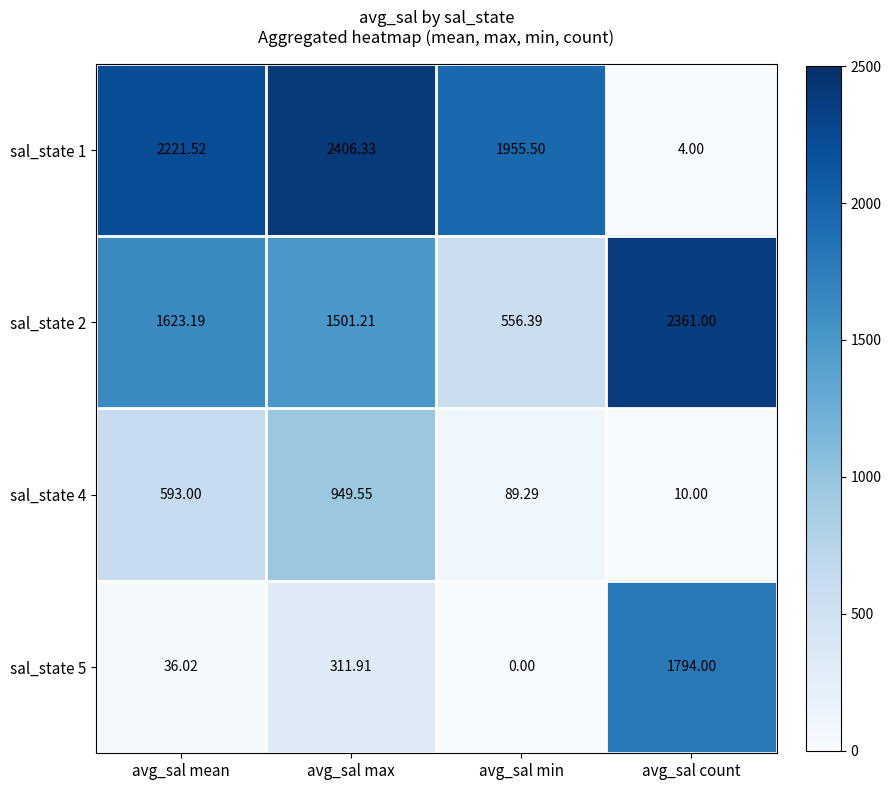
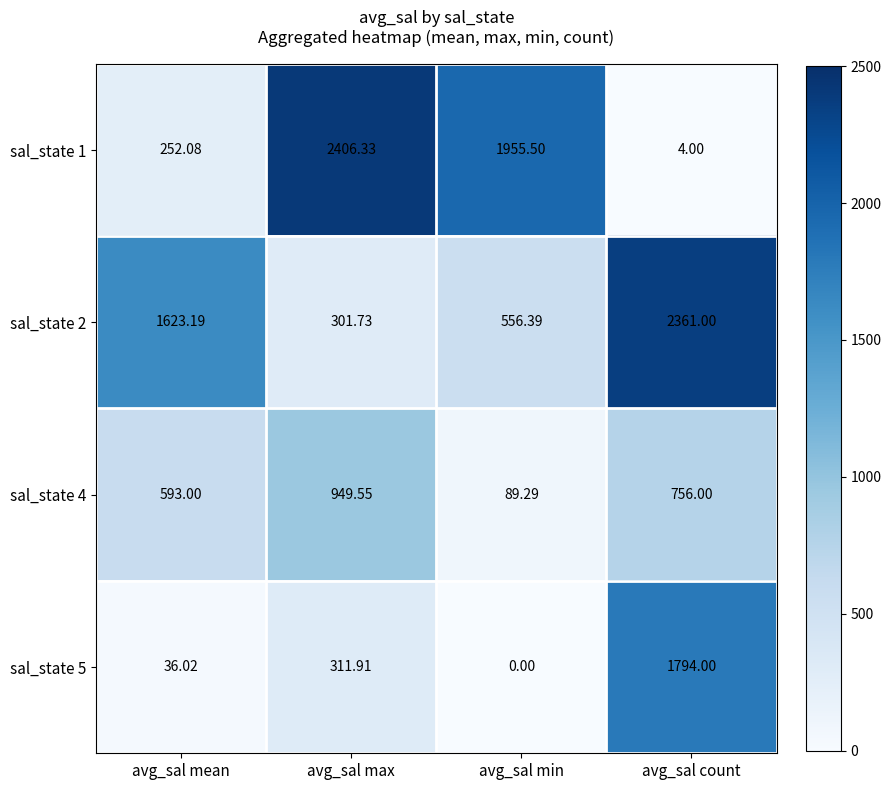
sal_state 1, avg_sal mean: 2221.52 -> 252.08
sal_state 2, avg_sal max: 1501.21 -> 301.73
sal_state 4, avg_sal count: 10.00 -> 756.00
